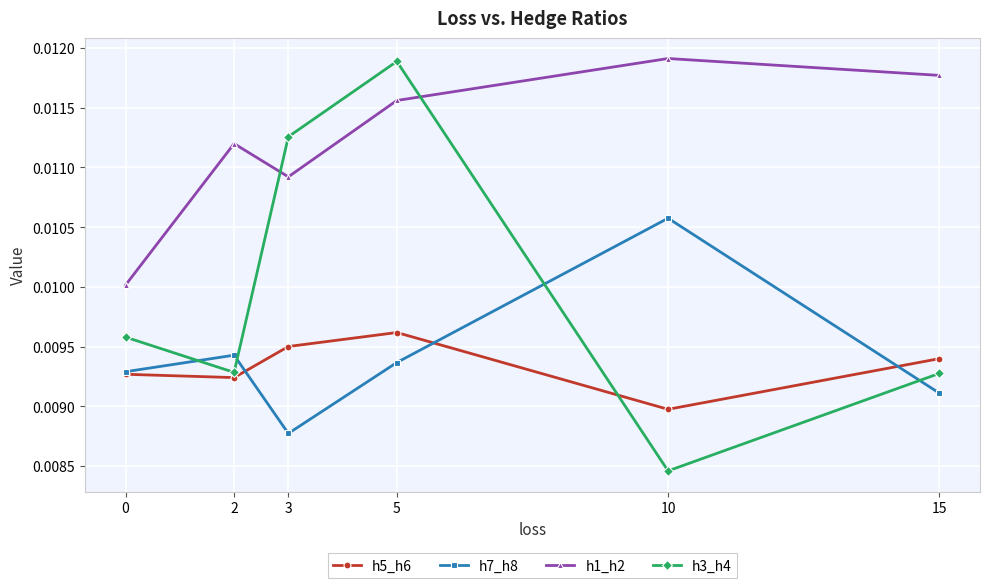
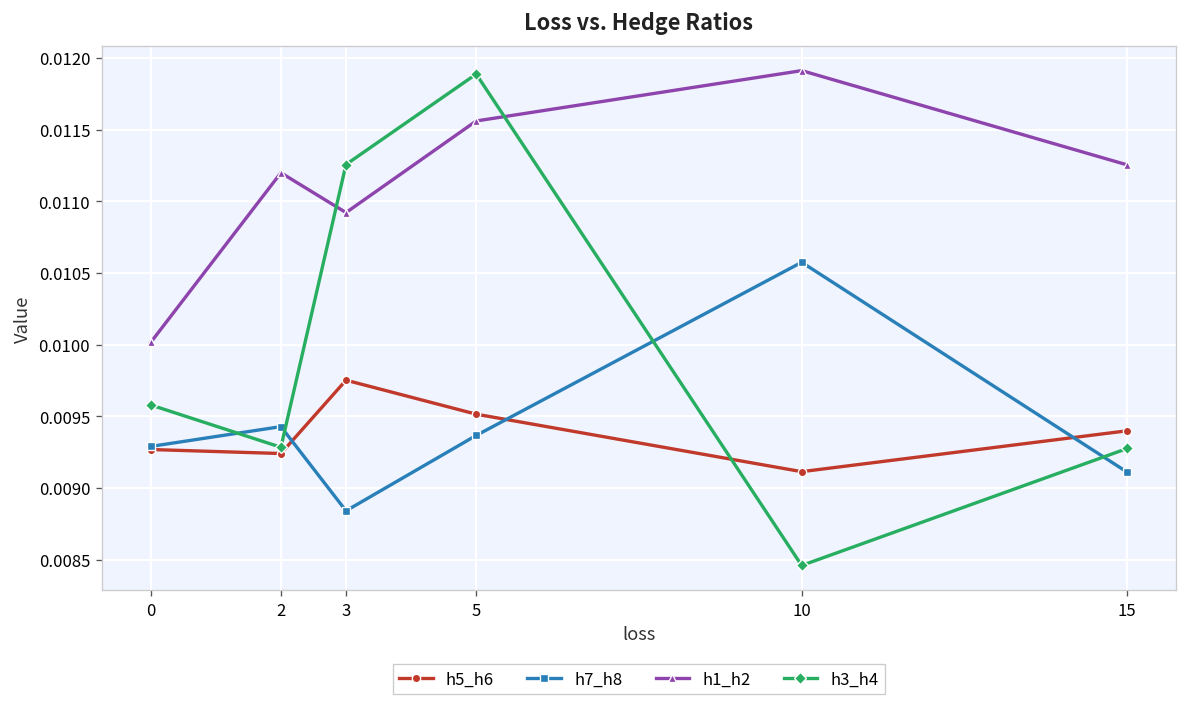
h5_h6, 3: 0.00950 -> 0.00975
h7_h8, 3: 0.00877 -> 0.00884
h5_h6, 5: 0.00962 -> 0.00951
h5_h6, 10: 0.00897 -> 0.00911
h1_h2, 15: 0.01177 -> 0.01125
